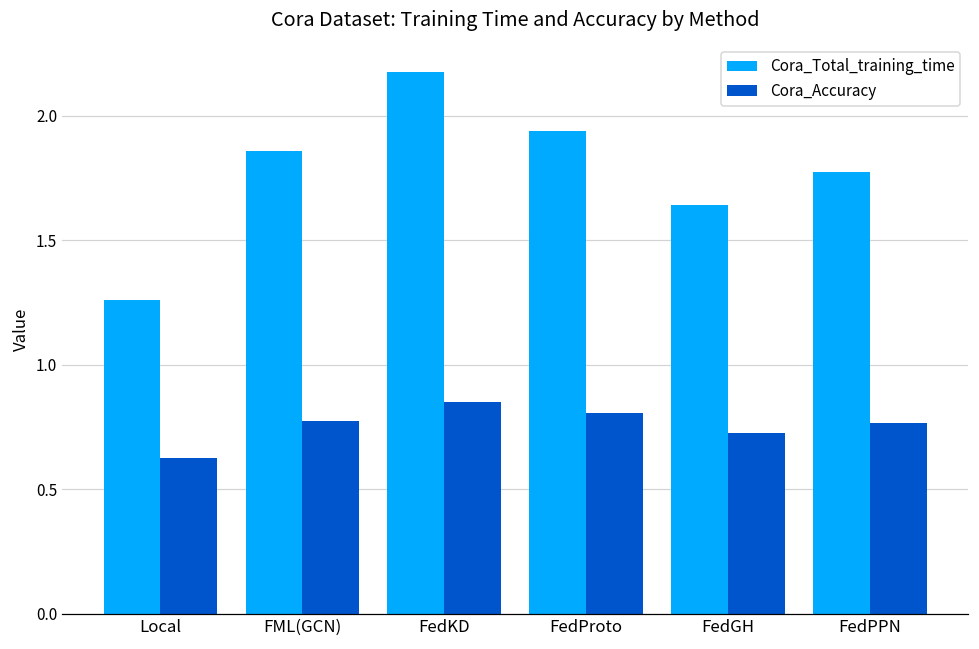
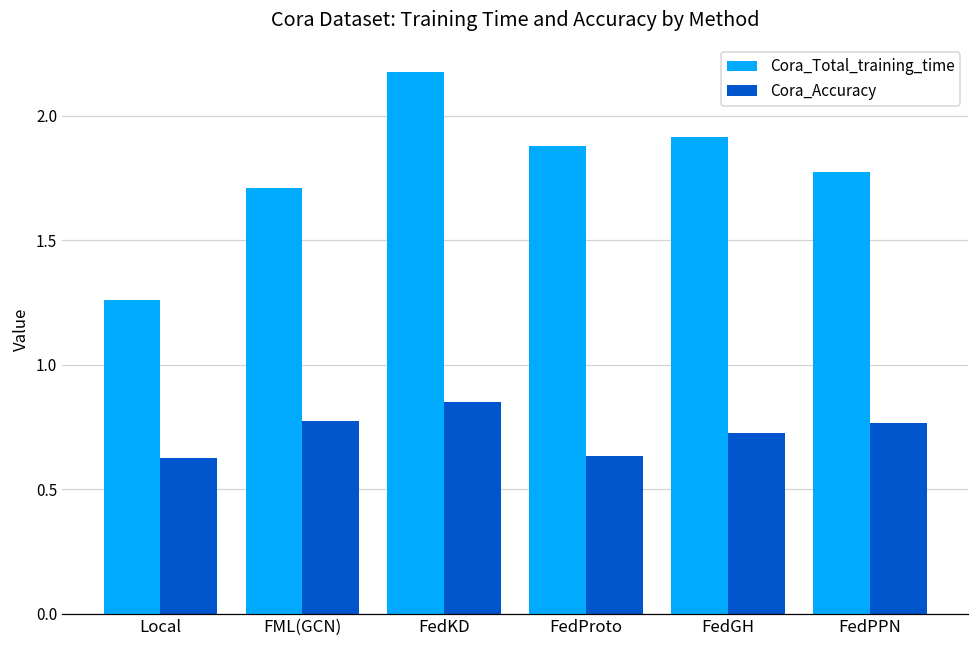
Cora_Total_training_time, FML(GCN): 1.86 -> 1.71
Cora_Total_training_time, FedProto: 1.94 -> 1.88
Cora_Accuracy, FedProto: 0.81 -> 0.63
Cora_Total_training_time, FedGH: 1.64 -> 1.91
